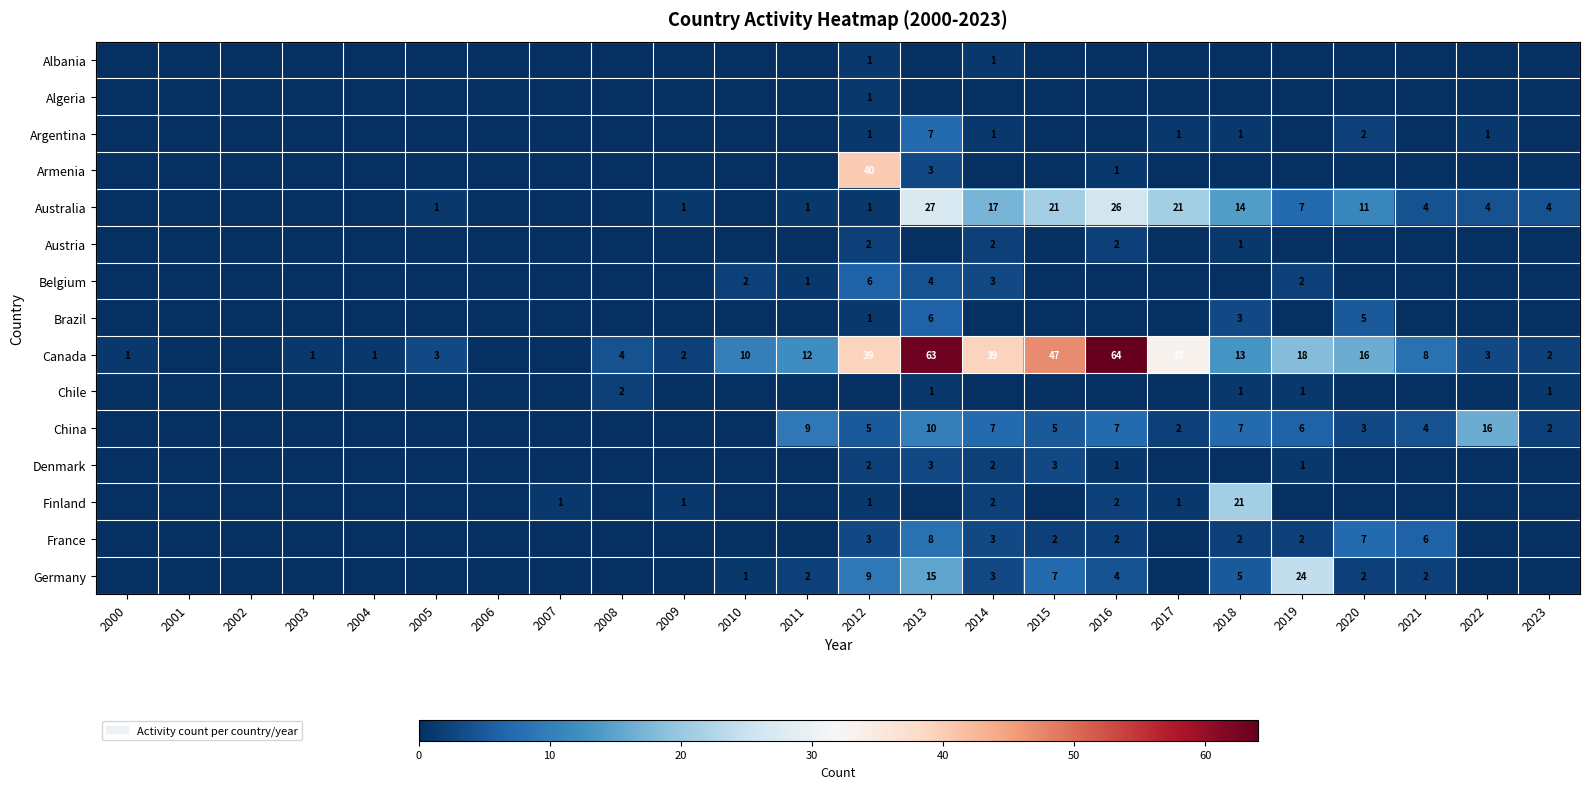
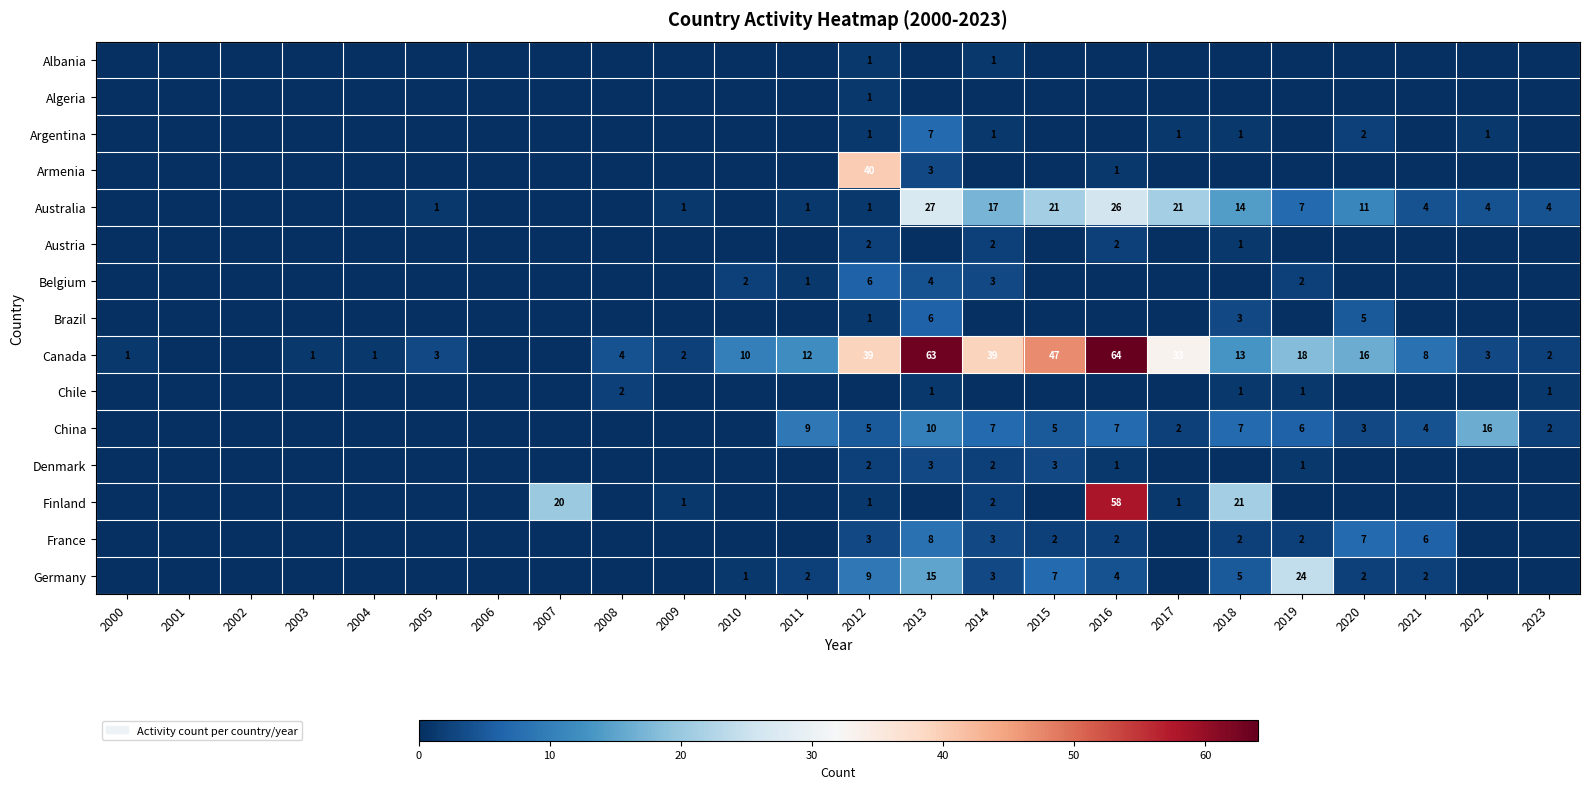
Finland, 2007: 1 -> 20
Finland, 2016: 2 -> 58
